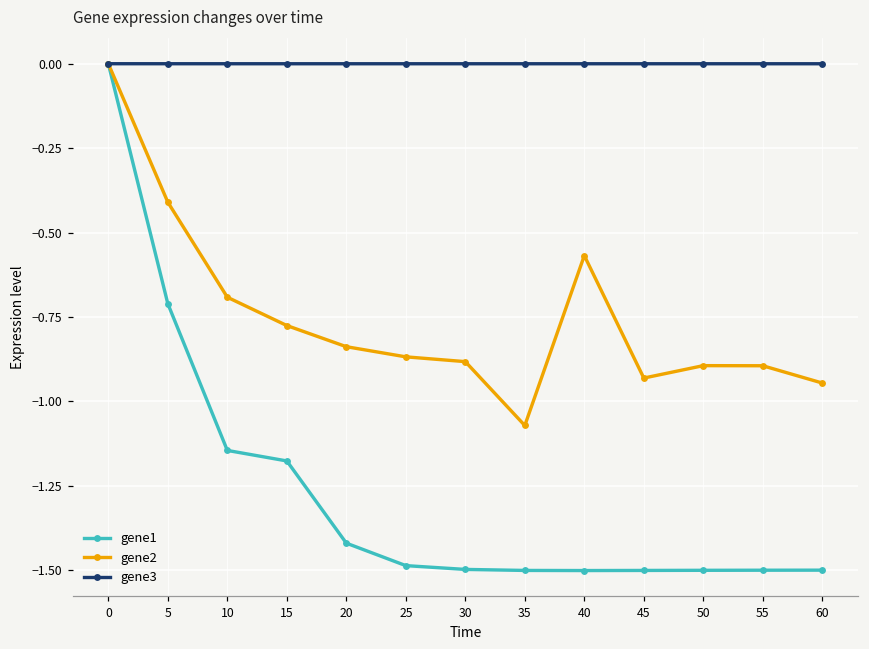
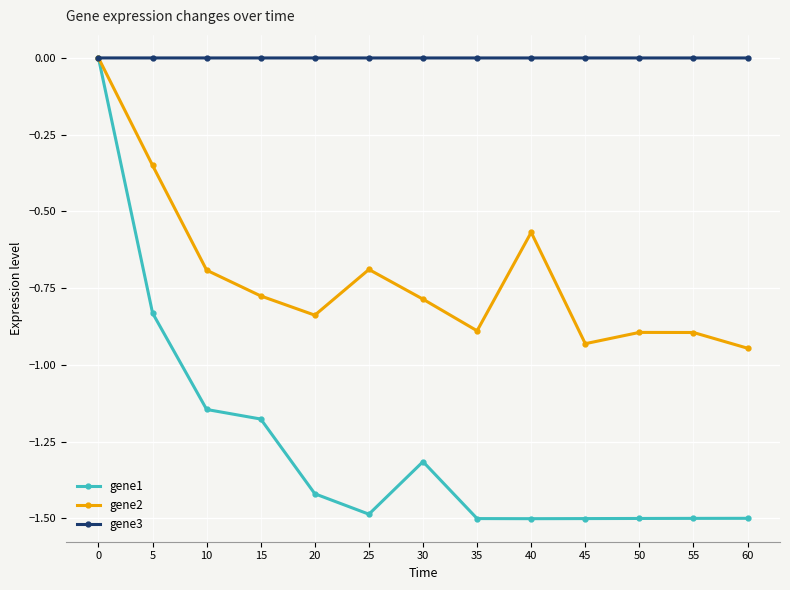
gene1, 5: -0.71 -> -0.83
gene2, 5: -0.41 -> -0.35
gene2, 25: -0.87 -> -0.69
gene1, 30: -1.50 -> -1.32
gene2, 30: -0.88 -> -0.79
gene2, 35: -1.07 -> -0.89
